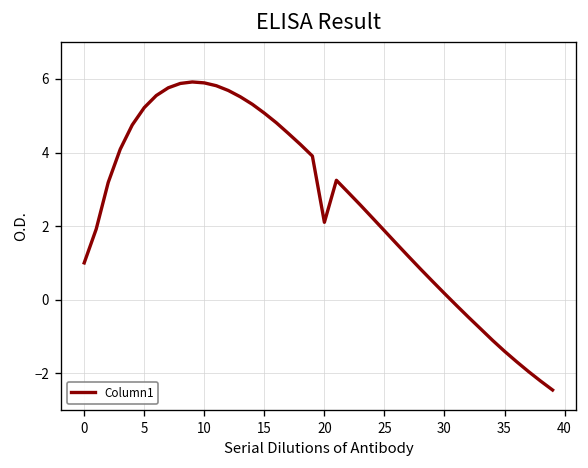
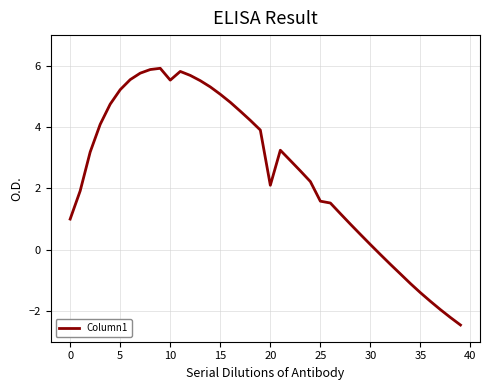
10: 5.9 -> 5.5
25: 1.9 -> 1.6
